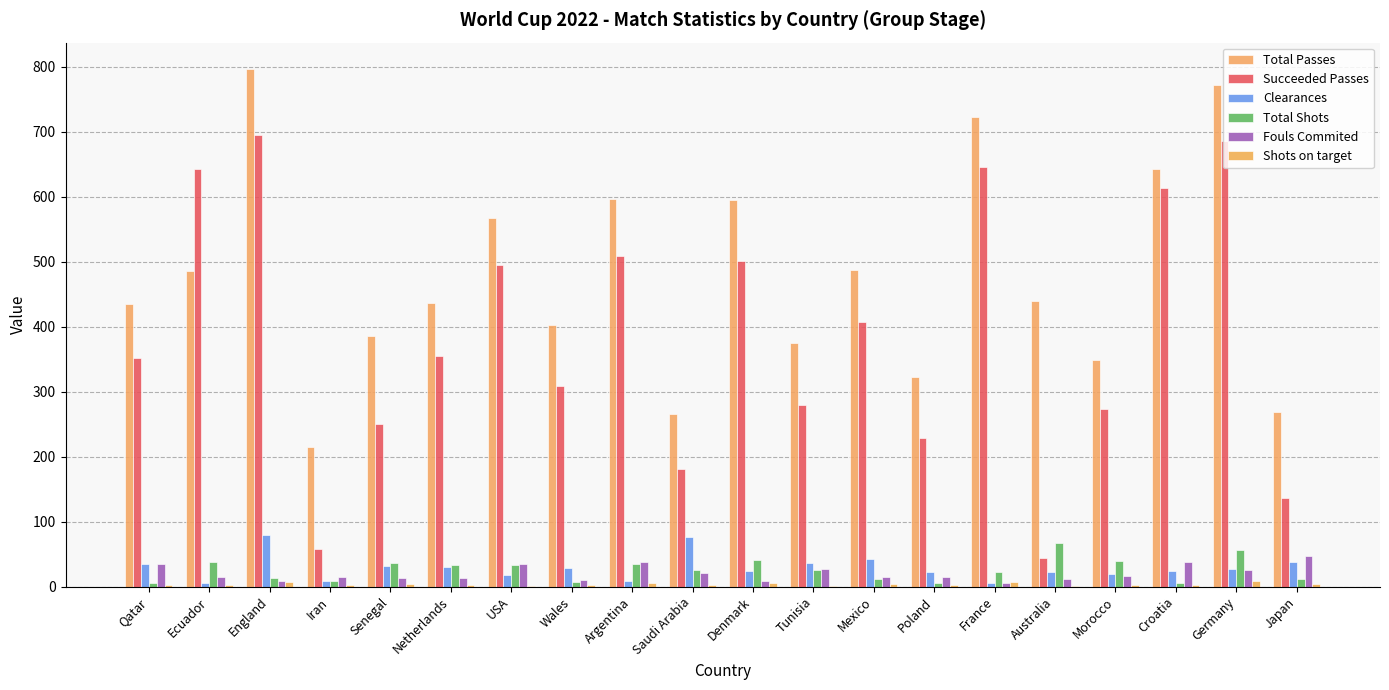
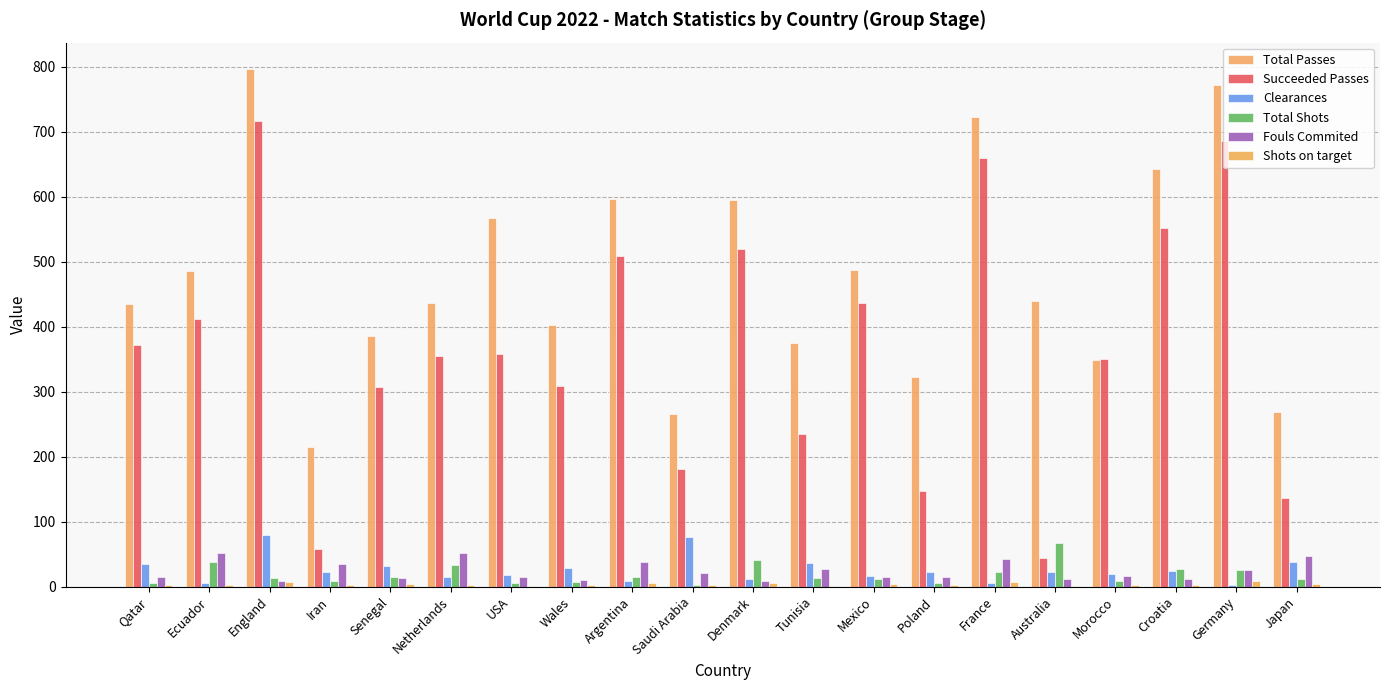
Succeeded Passes, Qatar: 350 -> 370
Fouls Commited, Qatar: 40 -> 20
Succeeded Passes, Ecuador: 640 -> 410
Fouls Commited, Ecuador: 20 -> 50
Succeeded Passes, England: 690 -> 720
Clearances, Iran: 10 -> 20
Fouls Commited, Iran: 10 -> 30
Succeeded Passes, Senegal: 250 -> 310
Total Shots, Senegal: 40 -> 20
Clearances, Netherlands: 30 -> 10
Fouls Commited, Netherlands: 10 -> 50
Succeeded Passes, USA: 500 -> 360
Total Shots, USA: 30 -> 10
Fouls Commited, USA: 30 -> 20
Total Shots, Argentina: 40 -> 20
Total Shots, Saudi Arabia: 30 -> 0
Succeeded Passes, Denmark: 500 -> 520
Clearances, Denmark: 20 -> 10
Succeeded Passes, Tunisia: 280 -> 240
Total Shots, Tunisia: 30 -> 10
Succeeded Passes, Mexico: 410 -> 440
Clearances, Mexico: 40 -> 20
Succeeded Passes, Poland: 230 -> 150
Succeeded Passes, France: 650 -> 660
Fouls Commited, France: 10 -> 40
Succeeded Passes, Morocco: 270 -> 350
Total Shots, Morocco: 40 -> 10
Succeeded Passes, Croatia: 610 -> 550
Total Shots, Croatia: 10 -> 30
Fouls Commited, Croatia: 40 -> 10
Clearances, Germany: 30 -> 0
Total Shots, Germany: 60 -> 30
